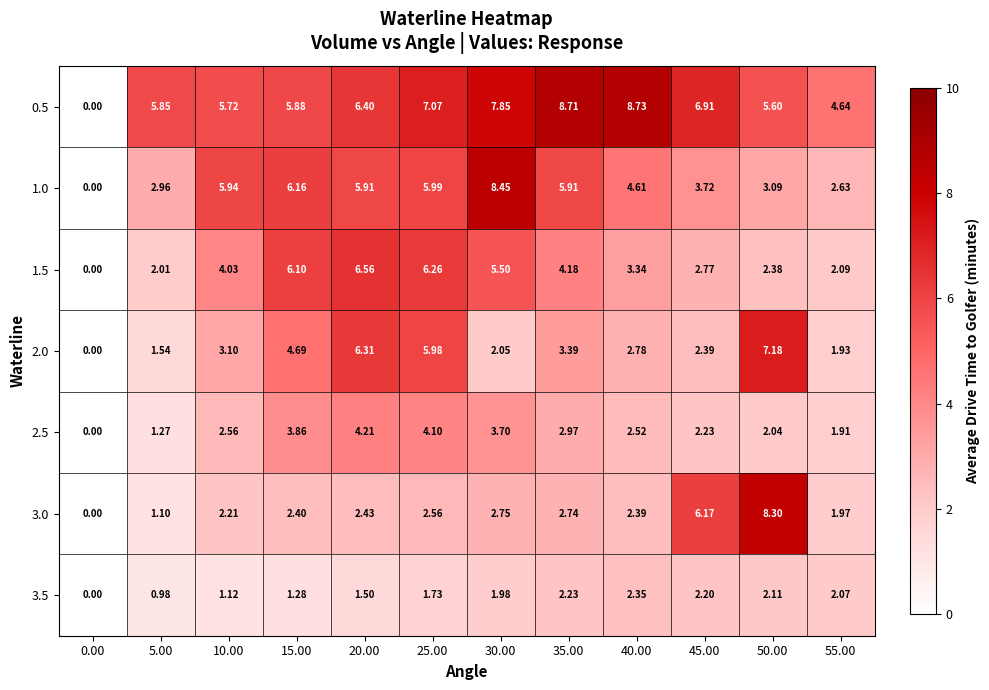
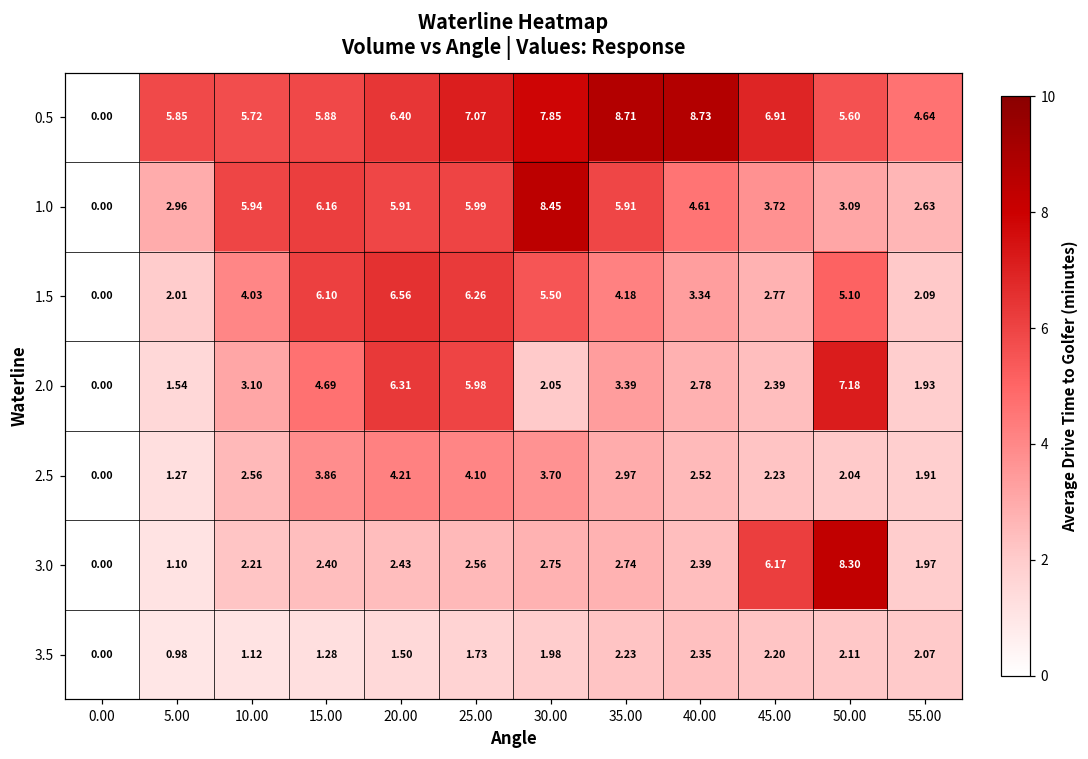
1.5, 50.00: 2.38 -> 5.10
